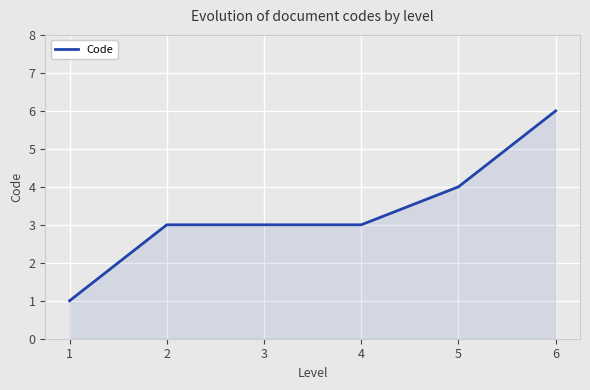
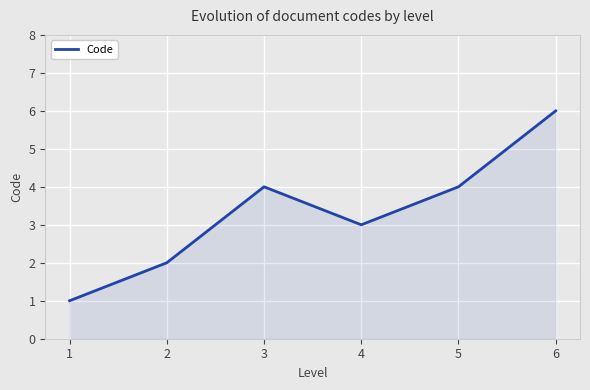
2: 3 -> 2
3: 3 -> 4
